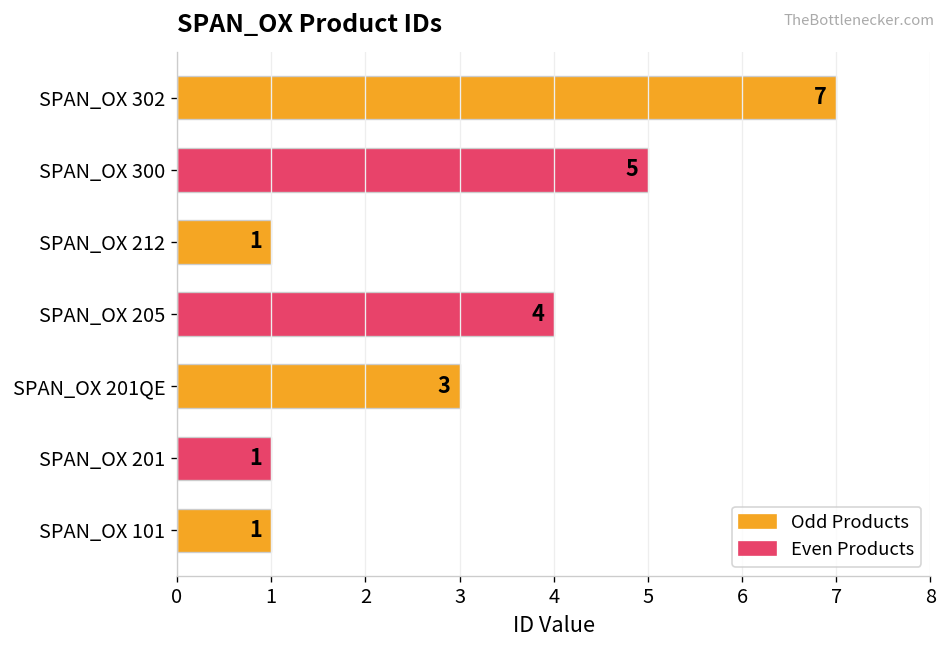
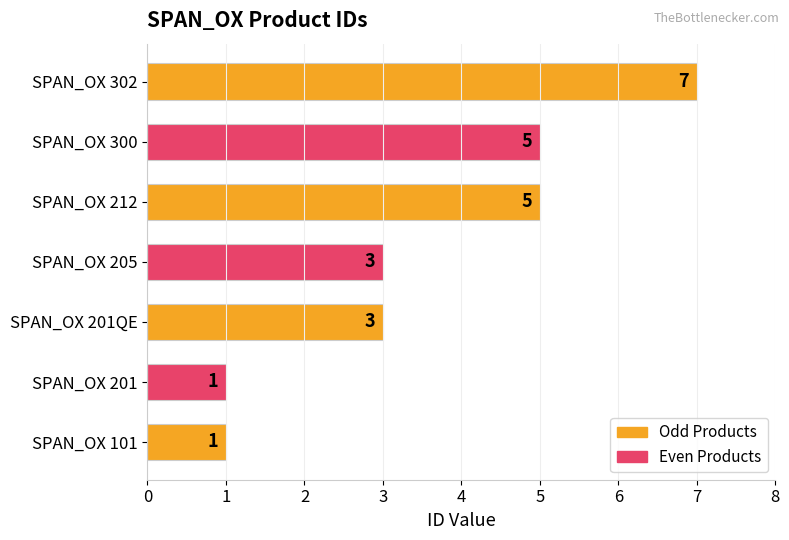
SPAN_OX 212: 1 -> 5
SPAN_OX 205: 4 -> 3
